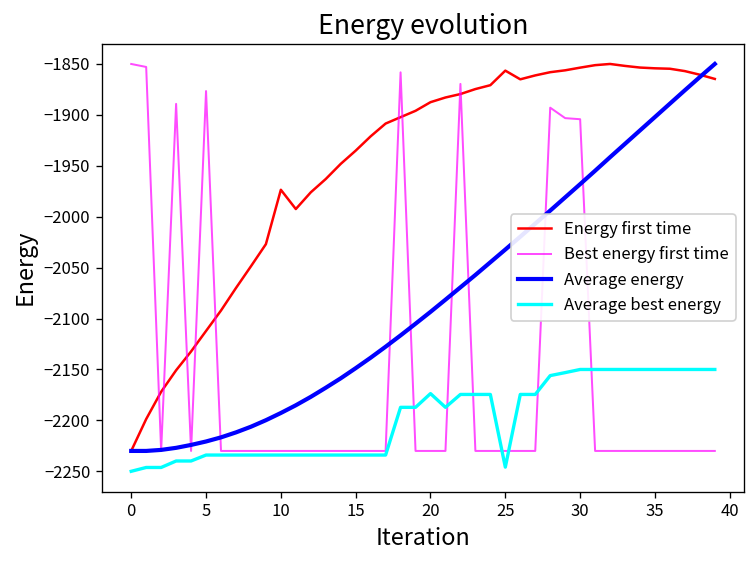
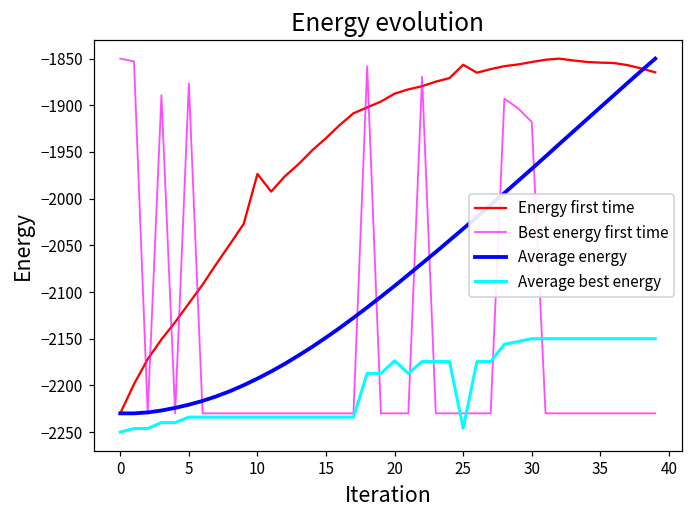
Best energy first time, 30: -1900 -> -1920
